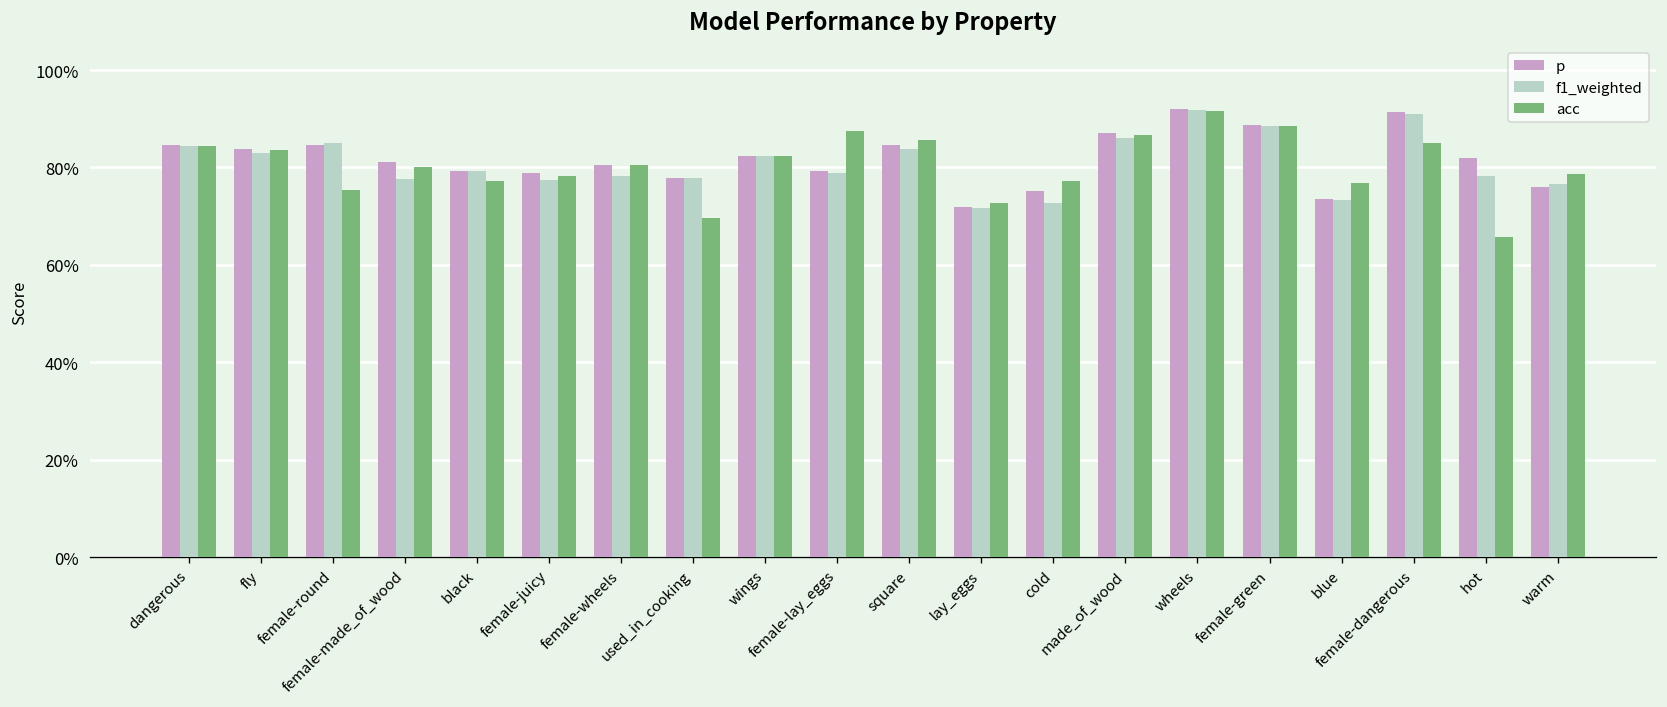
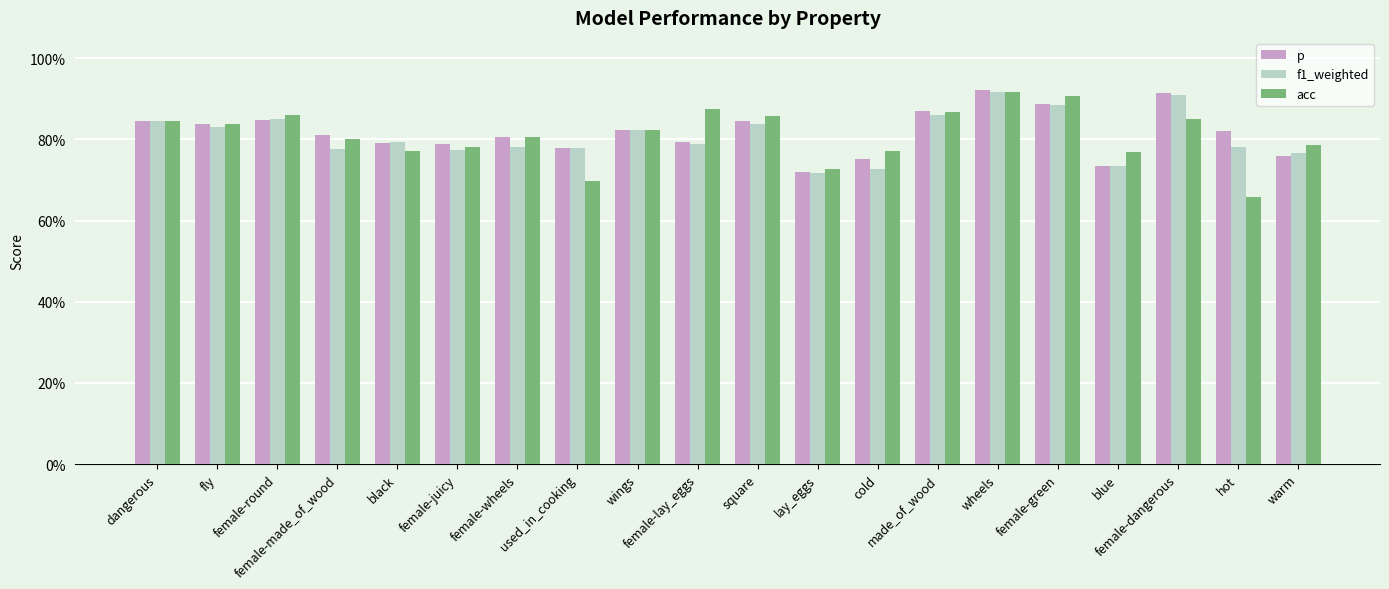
acc, female-round: 75% -> 86%
acc, female-green: 89% -> 91%
